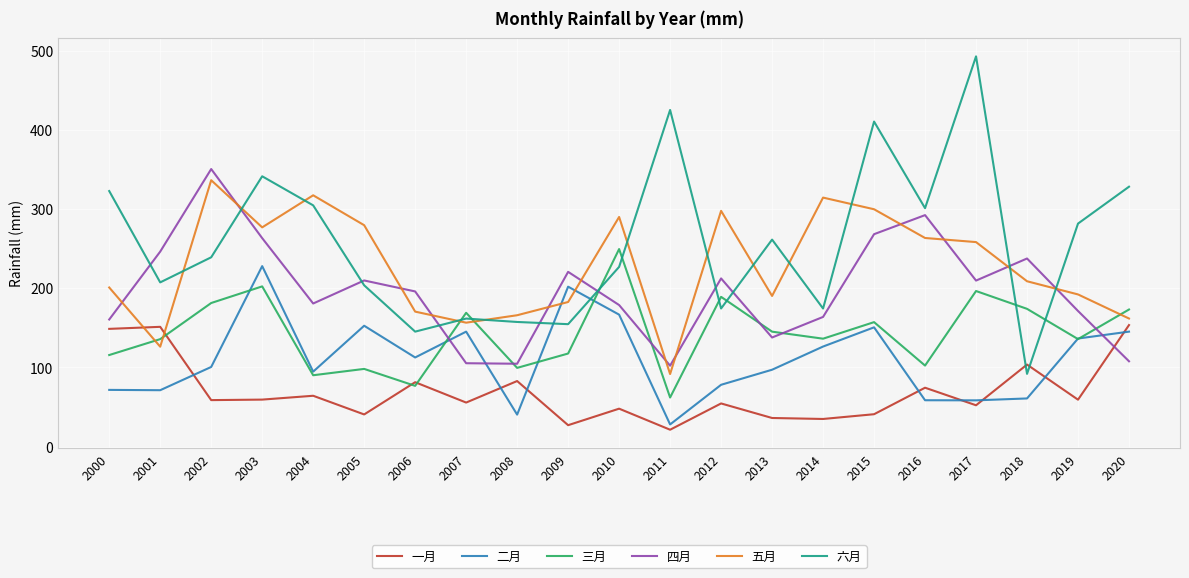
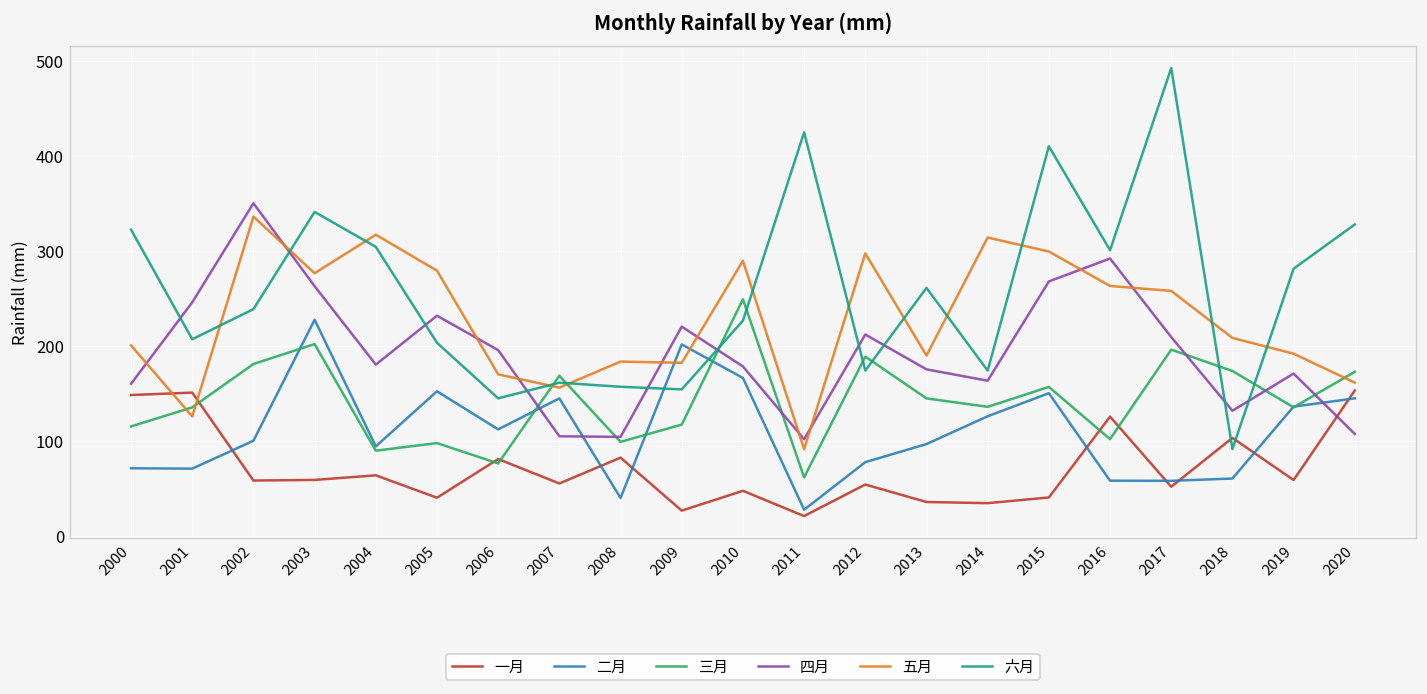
四月, 2005: 210 -> 230
五月, 2008: 170 -> 180
四月, 2013: 140 -> 180
一月, 2016: 70 -> 130
四月, 2018: 240 -> 130
